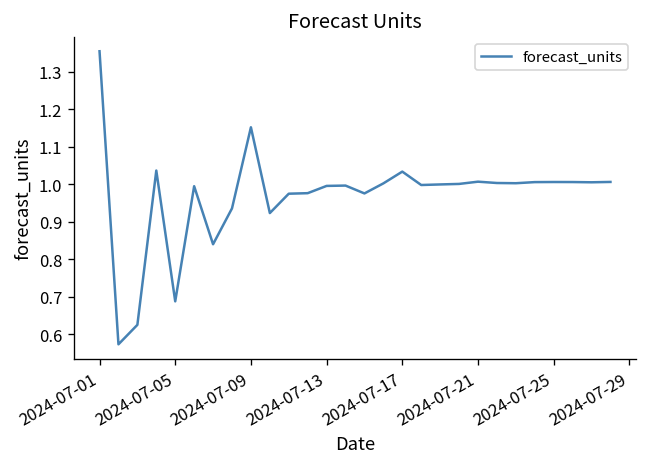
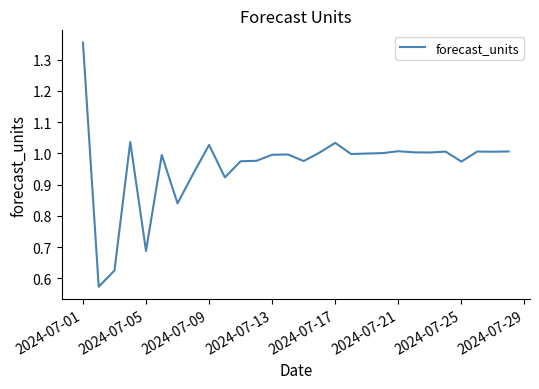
2024-07-09: 1.15 -> 1.03
2024-07-25: 1.01 -> 0.97
